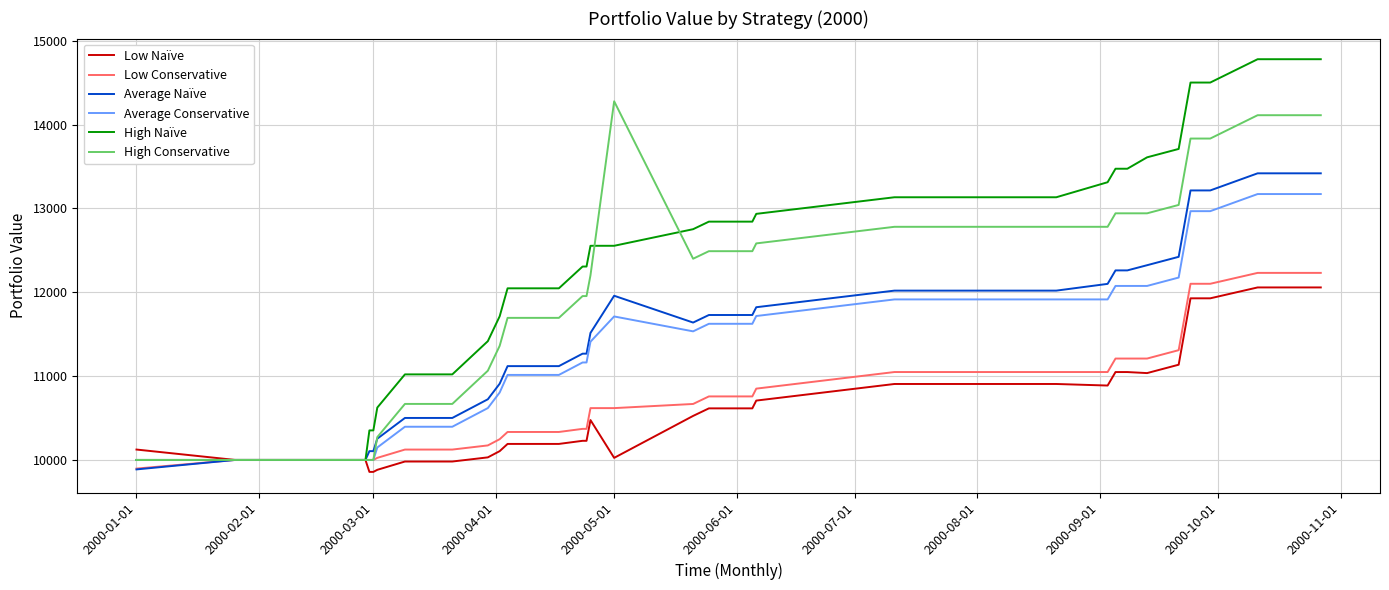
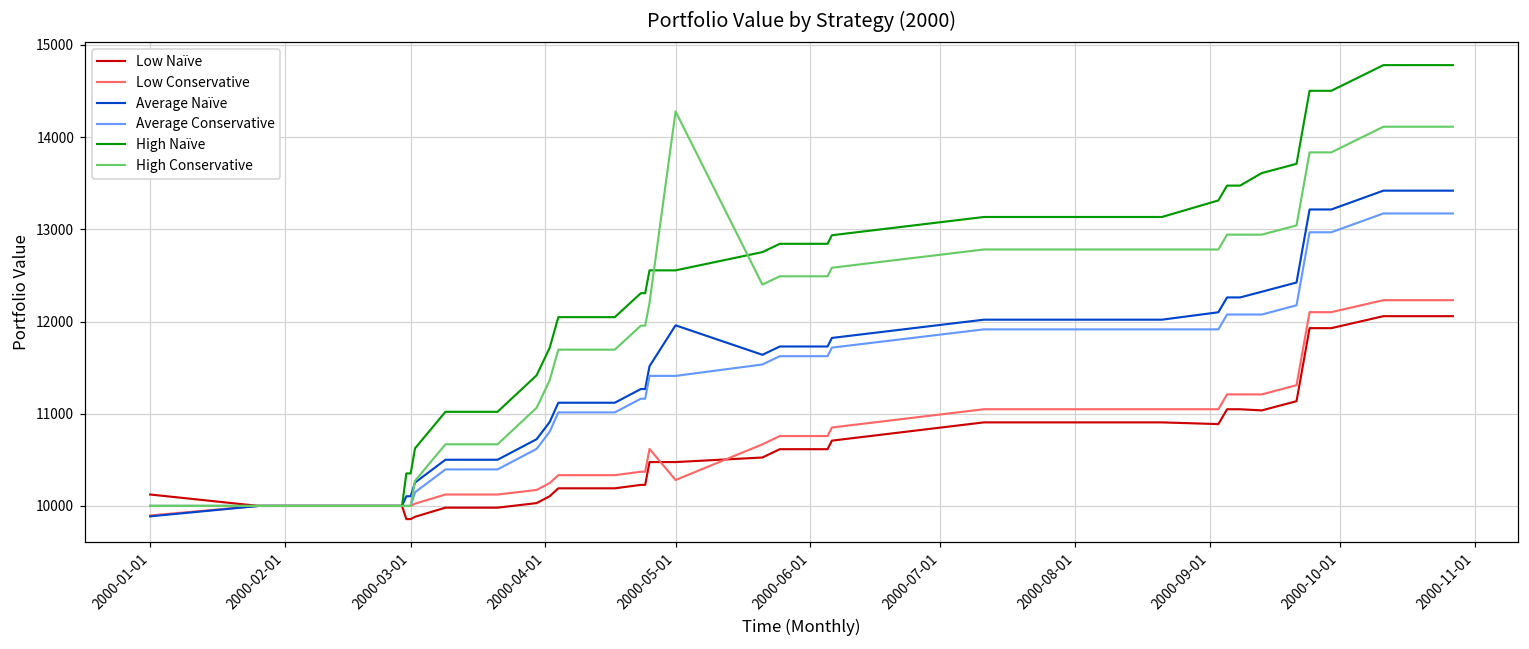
Low Naïve, 2000-05-01: 10000 -> 10500
Low Conservative, 2000-05-01: 10600 -> 10300
Average Conservative, 2000-05-01: 11700 -> 11400
